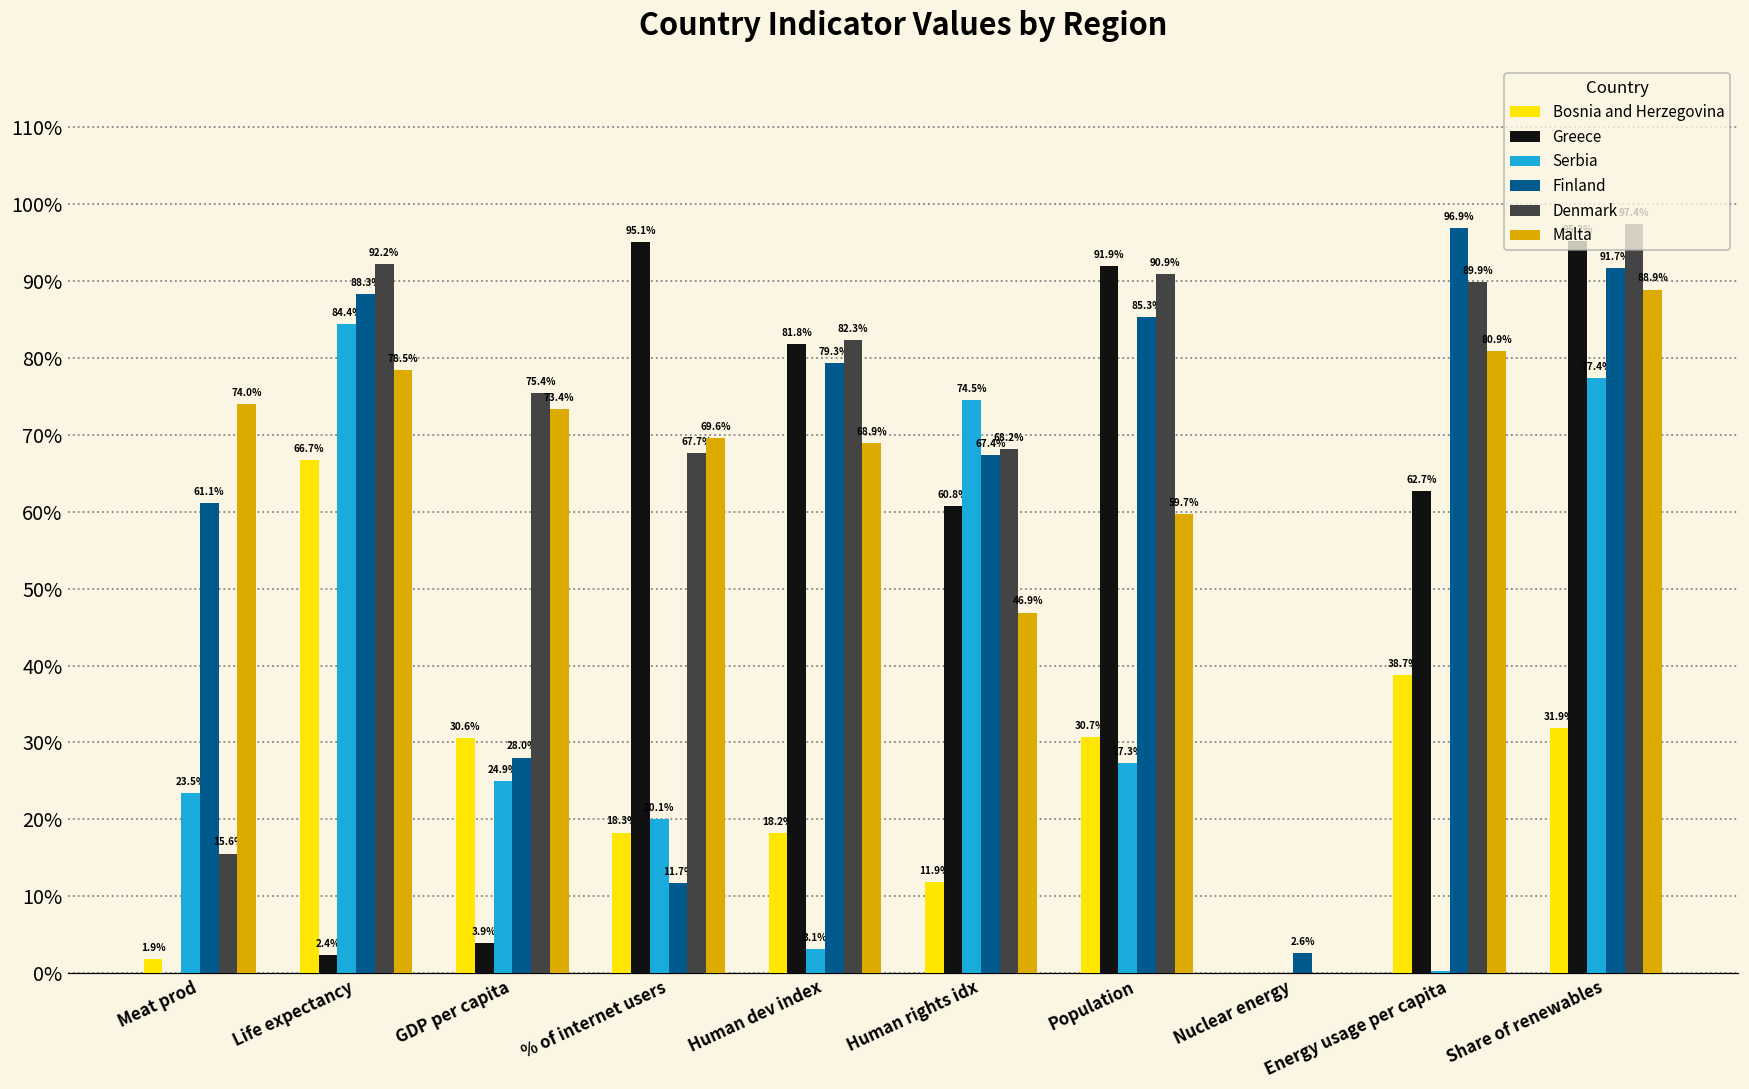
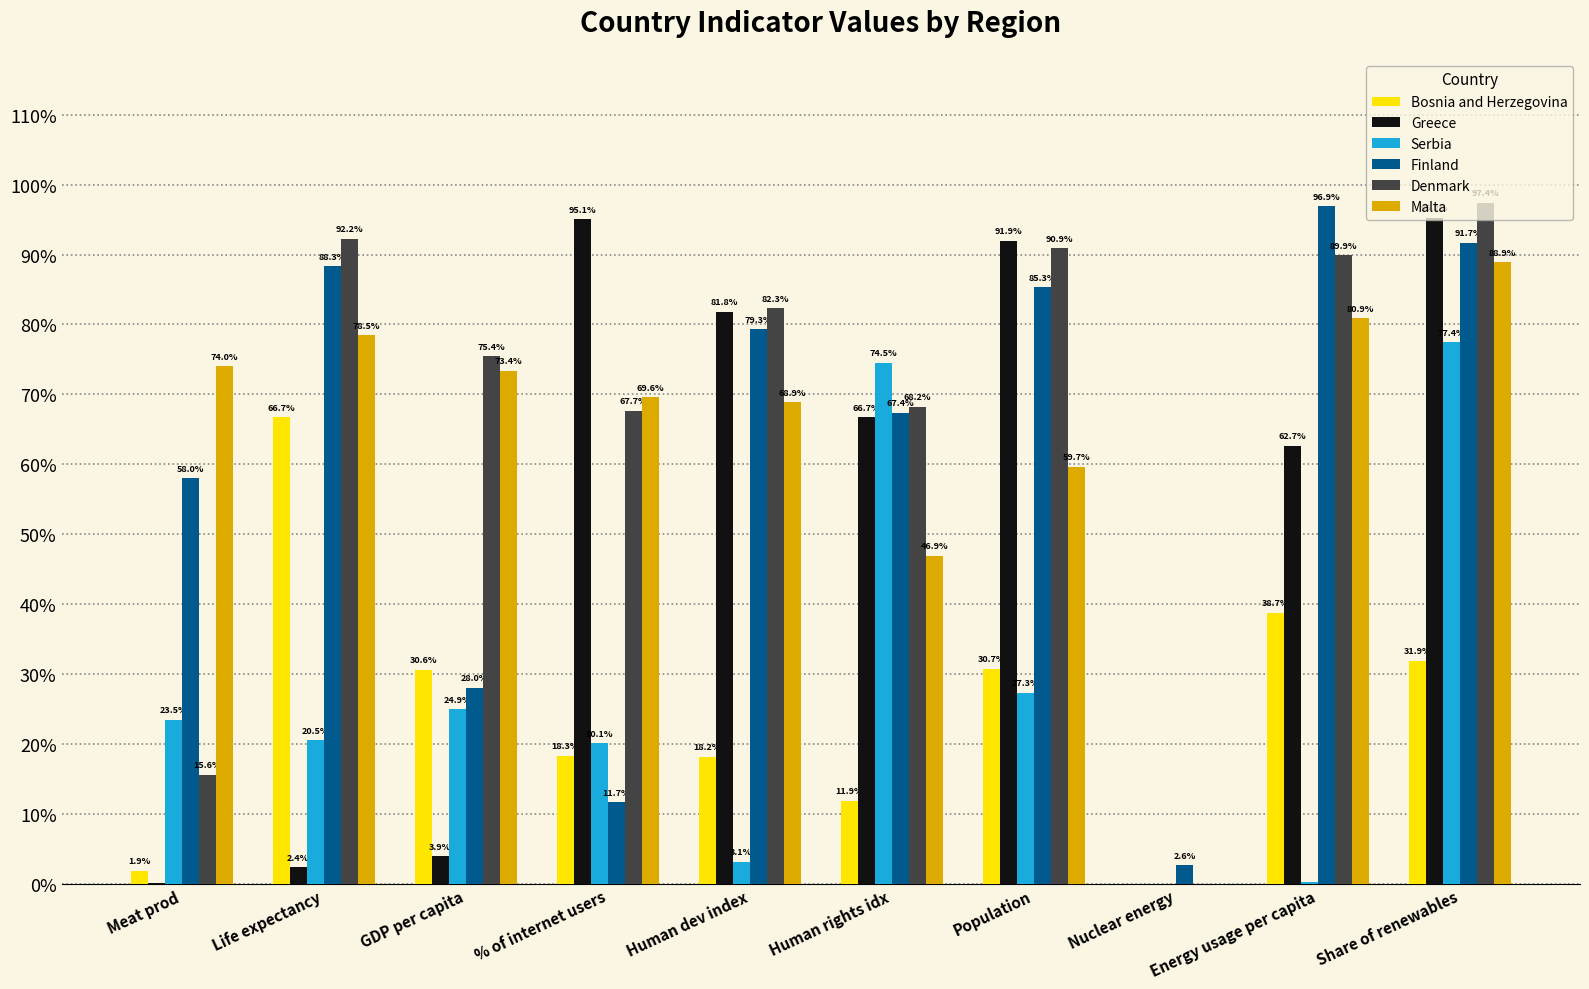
Finland, Meat prod: 61.1% -> 58.0%
Serbia, Life expectancy: 84.4% -> 20.5%
Greece, Human rights idx: 60.8% -> 66.7%
